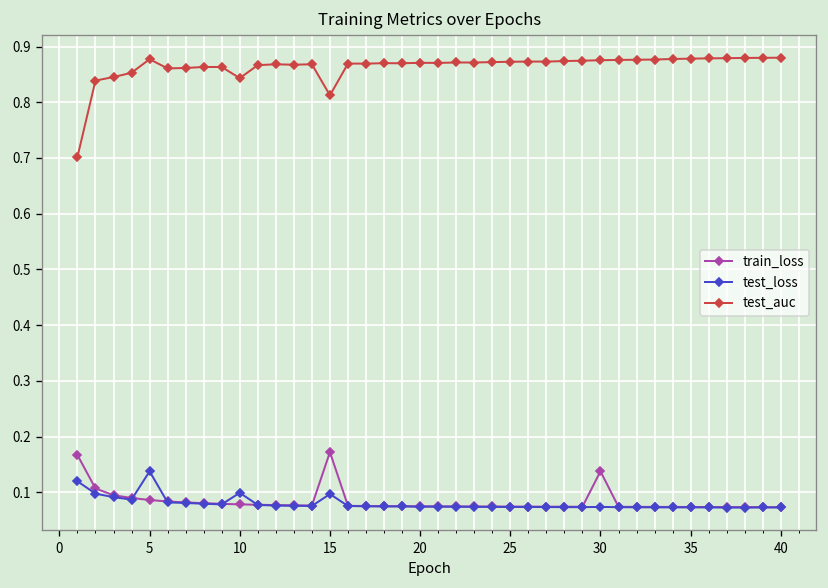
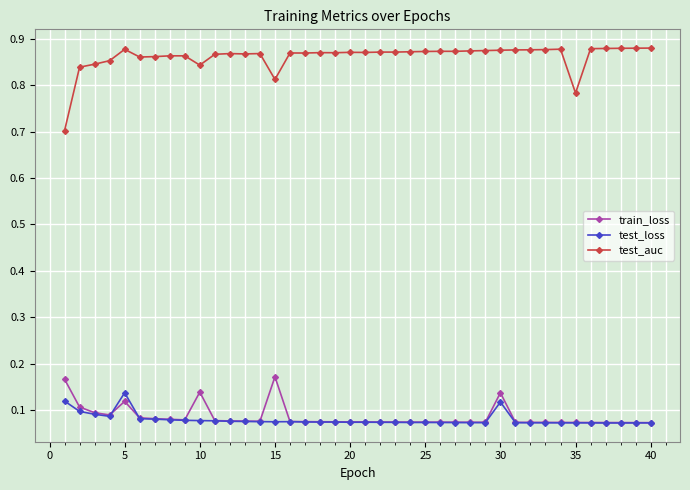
train_loss, 5: 0.09 -> 0.12
train_loss, 10: 0.08 -> 0.14
test_loss, 10: 0.10 -> 0.08
test_loss, 15: 0.10 -> 0.08
test_loss, 30: 0.07 -> 0.12
test_auc, 35: 0.88 -> 0.78
